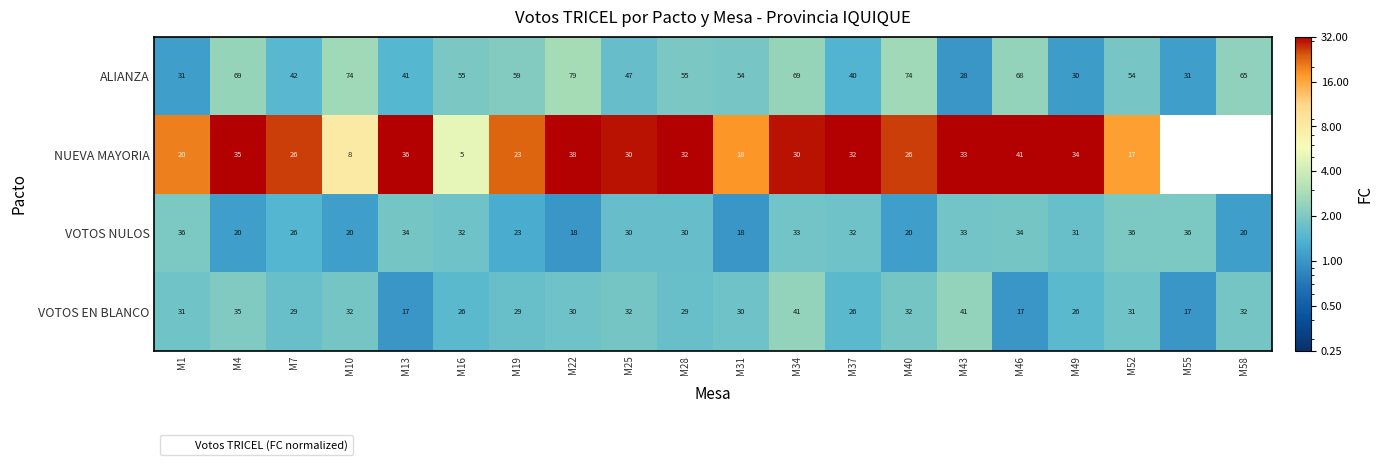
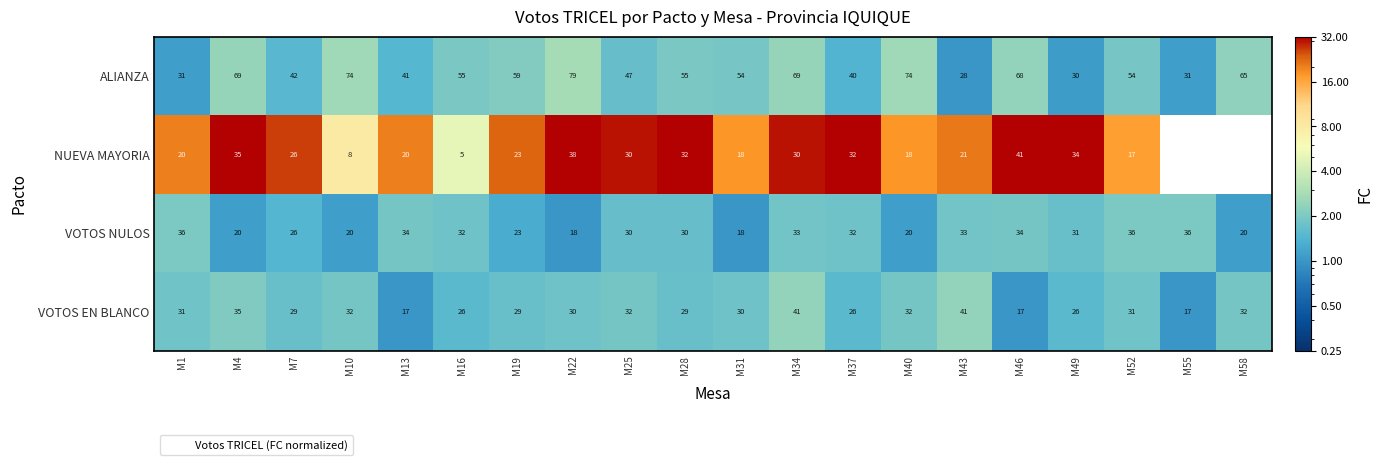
NUEVA MAYORIA, M13: 36 -> 20
NUEVA MAYORIA, M40: 26 -> 18
NUEVA MAYORIA, M43: 33 -> 21
